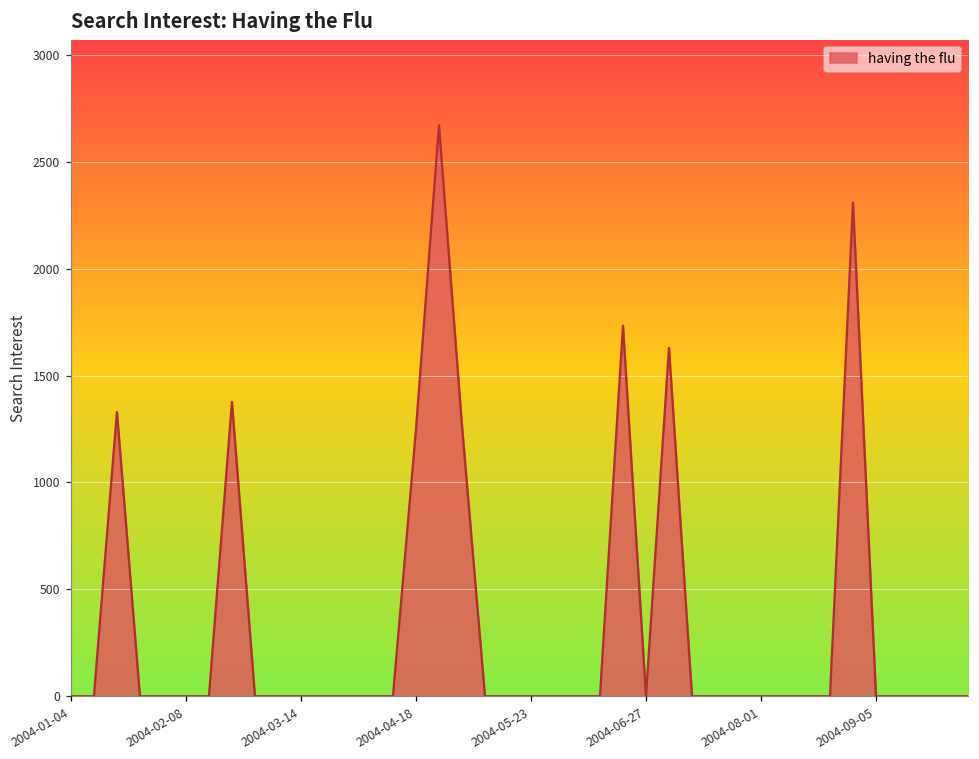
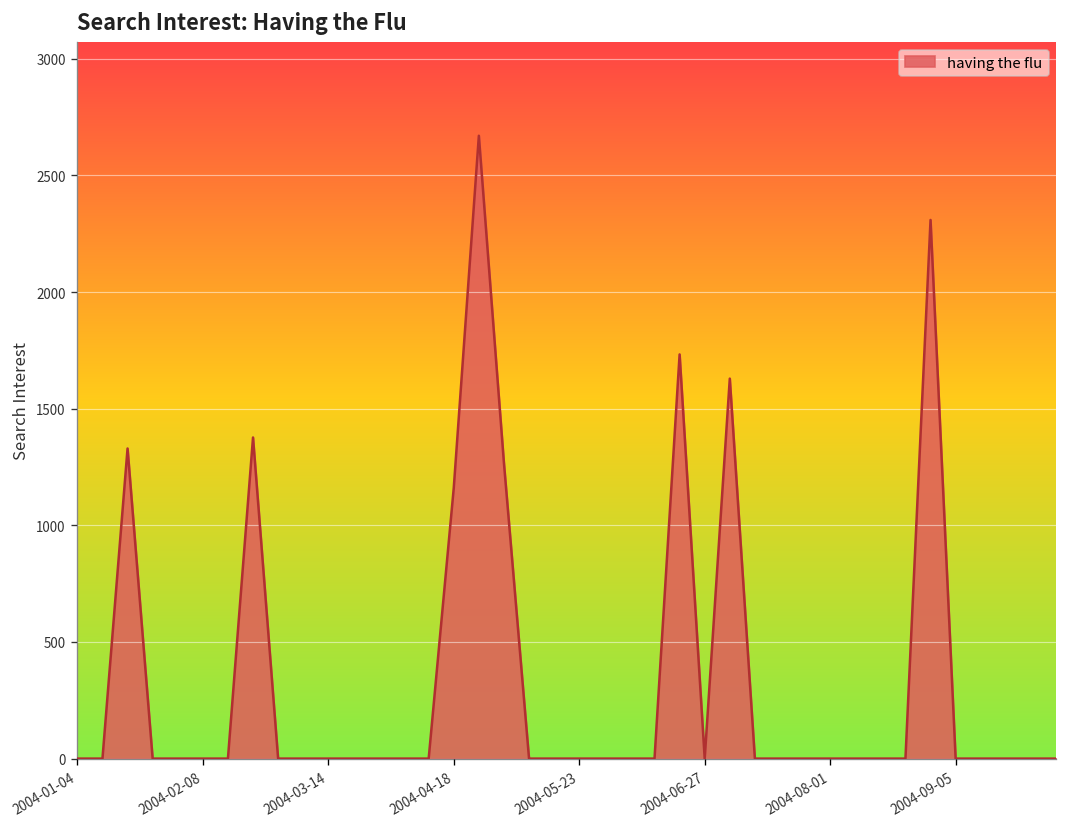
2004-04-18: 1250 -> 1160
